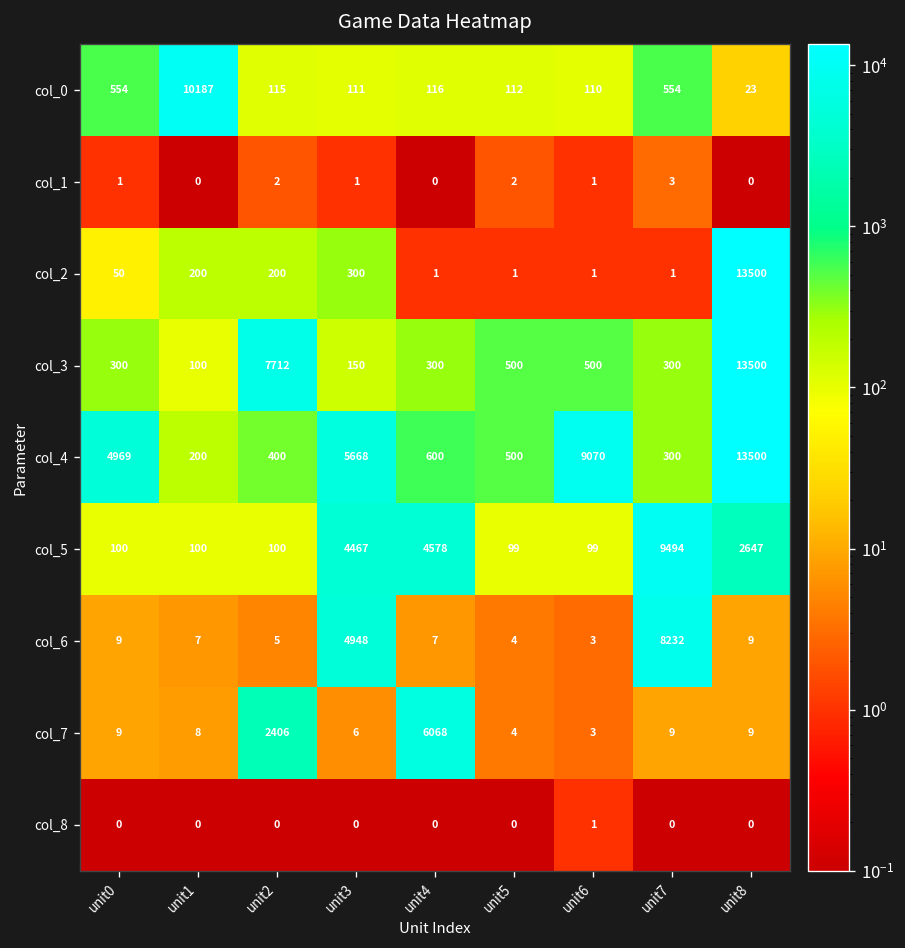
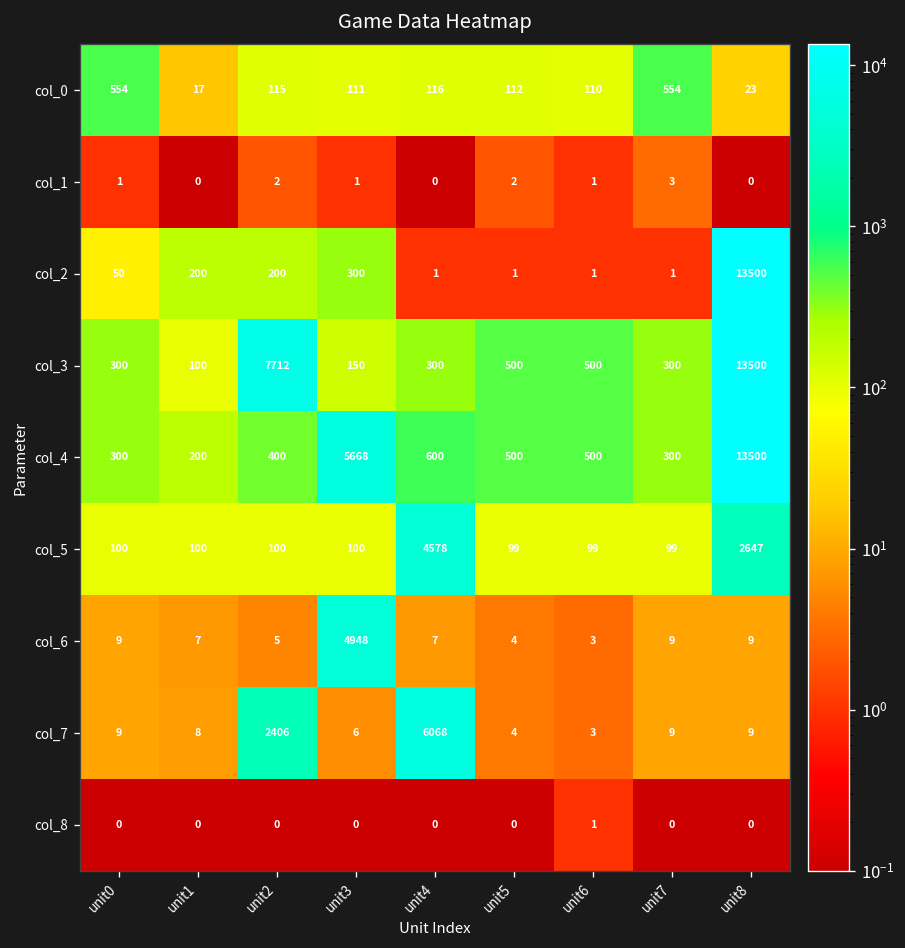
col_0, unit1: 10187 -> 17
col_4, unit0: 4969 -> 300
col_4, unit6: 9070 -> 500
col_5, unit3: 4467 -> 100
col_5, unit7: 9494 -> 99
col_6, unit7: 8232 -> 9
